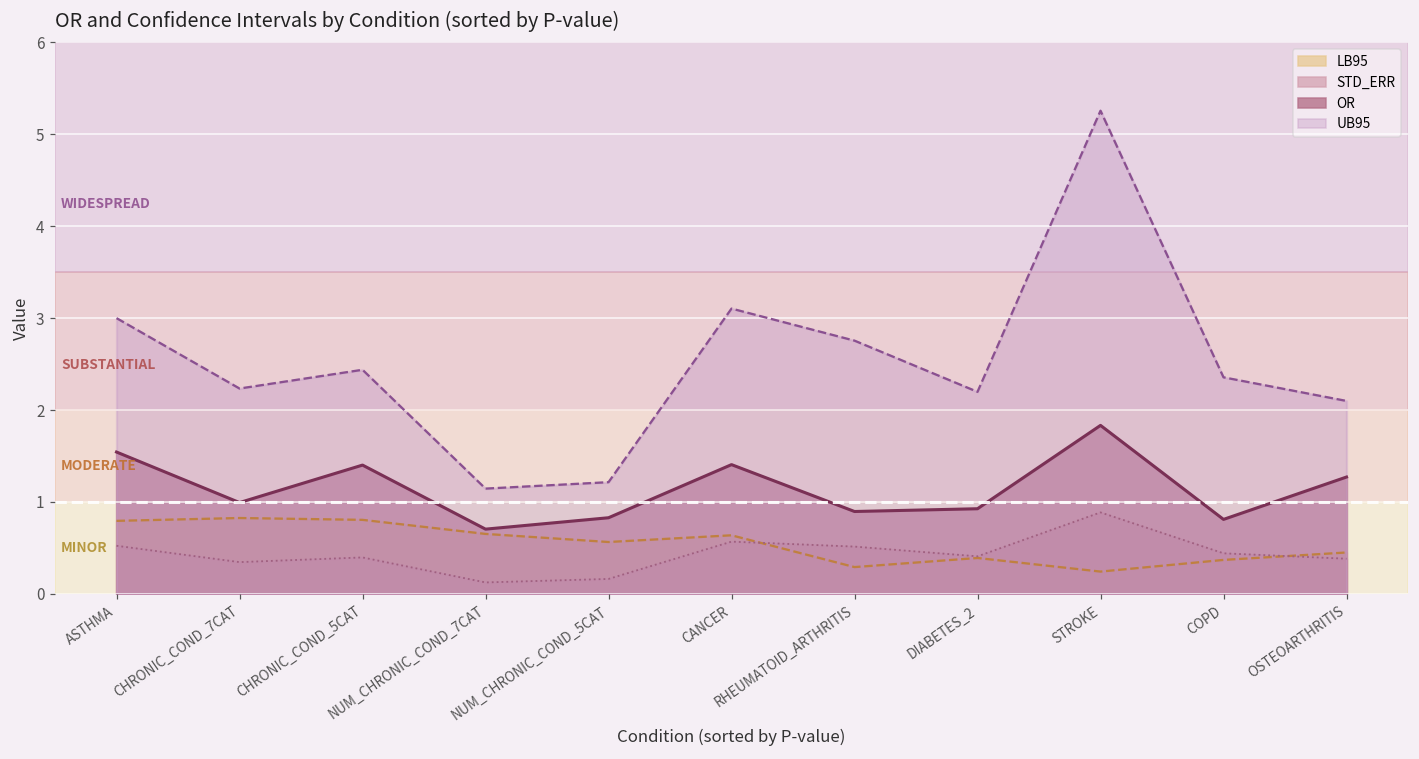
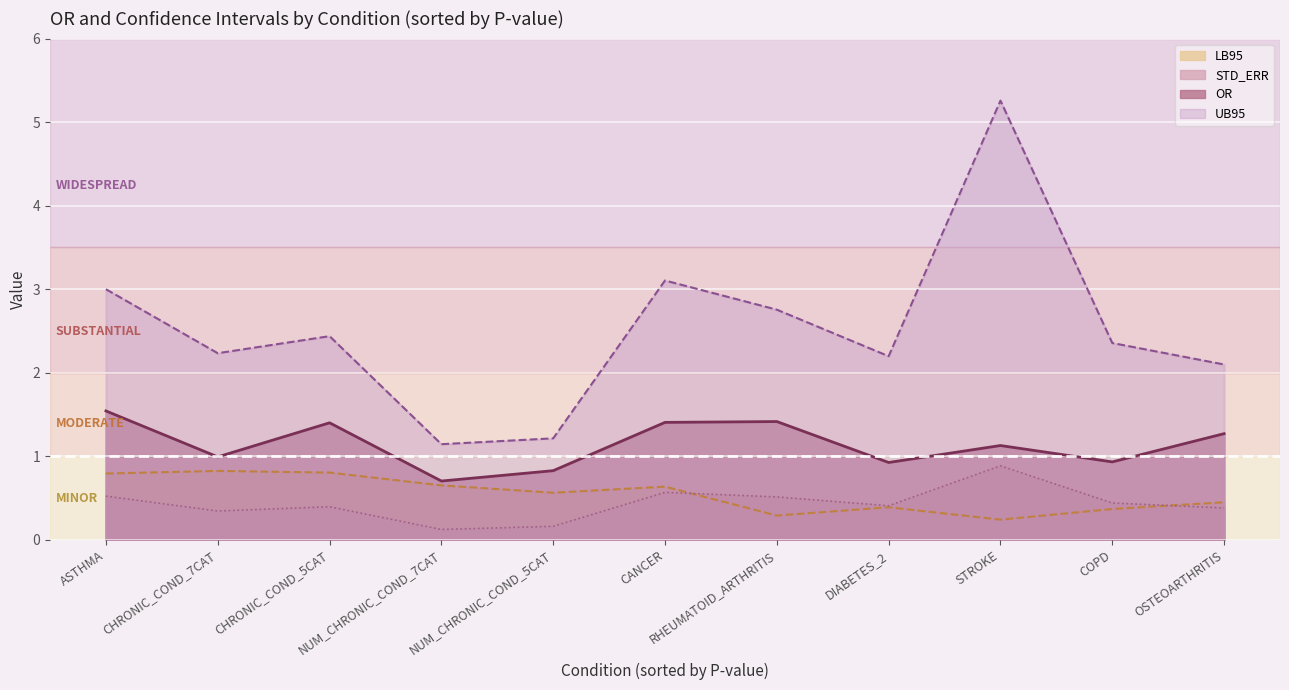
OR, RHEUMATOID_ARTHRITIS: 0.9 -> 1.4
OR, STROKE: 1.8 -> 1.1
OR, COPD: 0.8 -> 0.9
